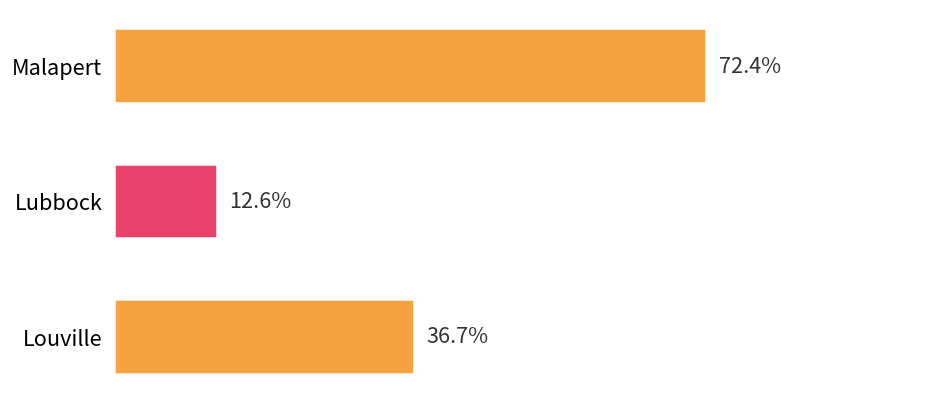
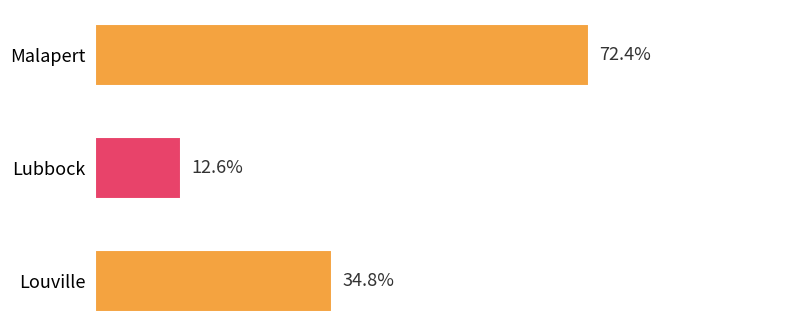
Louville: 36.7% -> 34.8%
